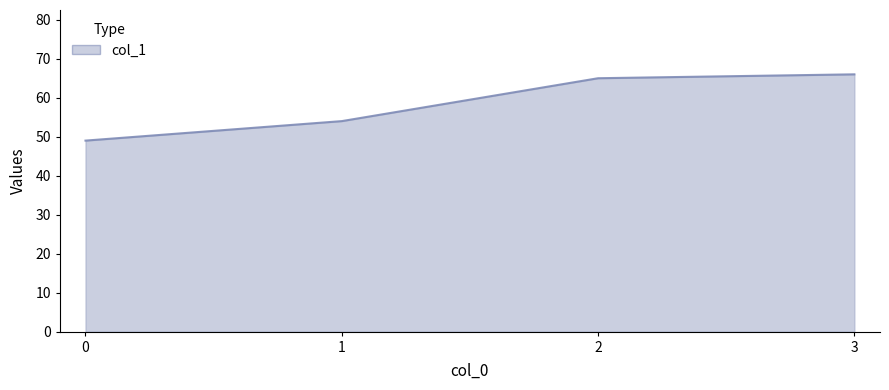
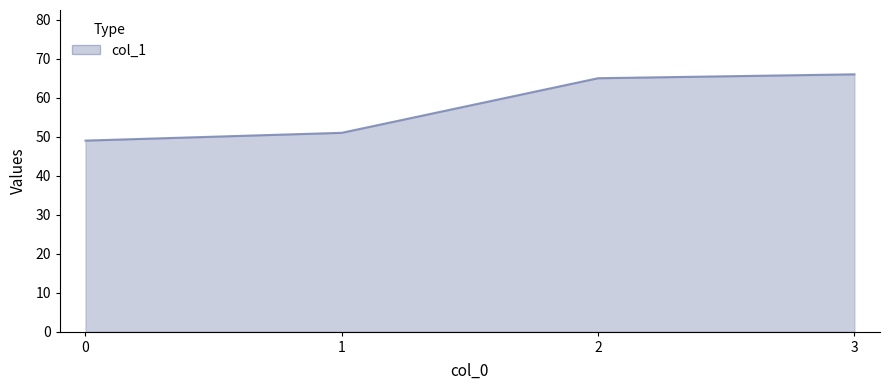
1: 54 -> 51
